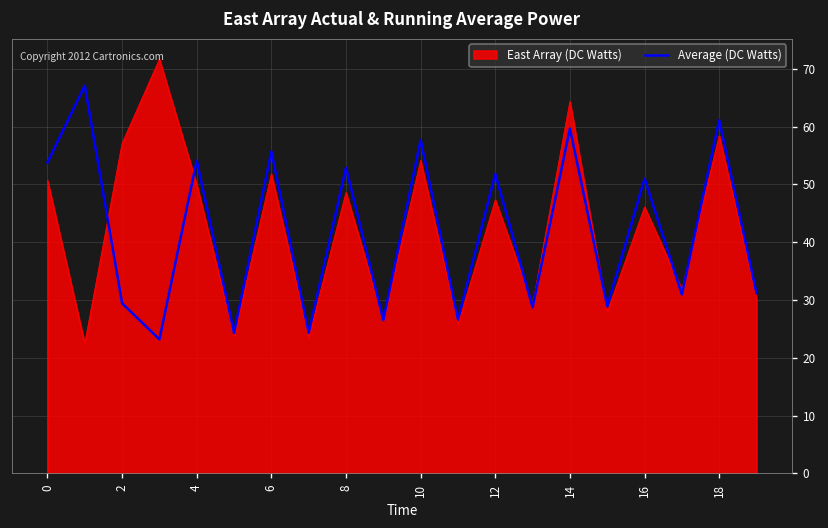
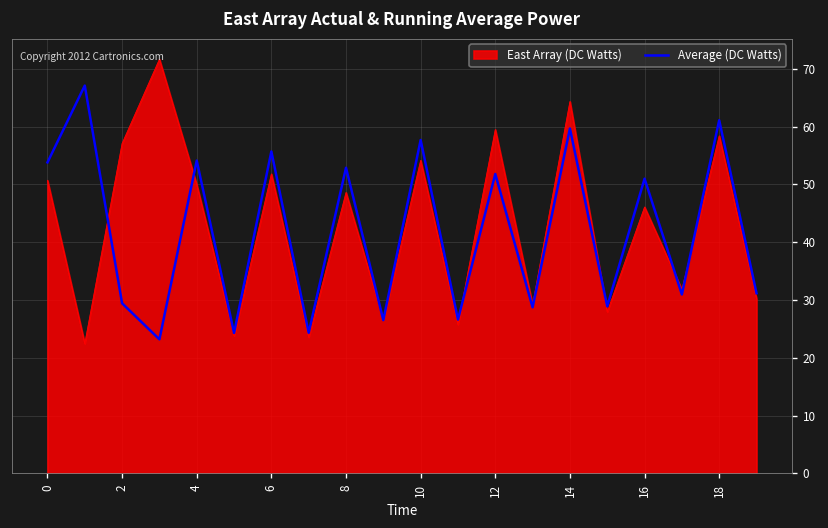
East Array (DC Watts), 12: 47 -> 60
